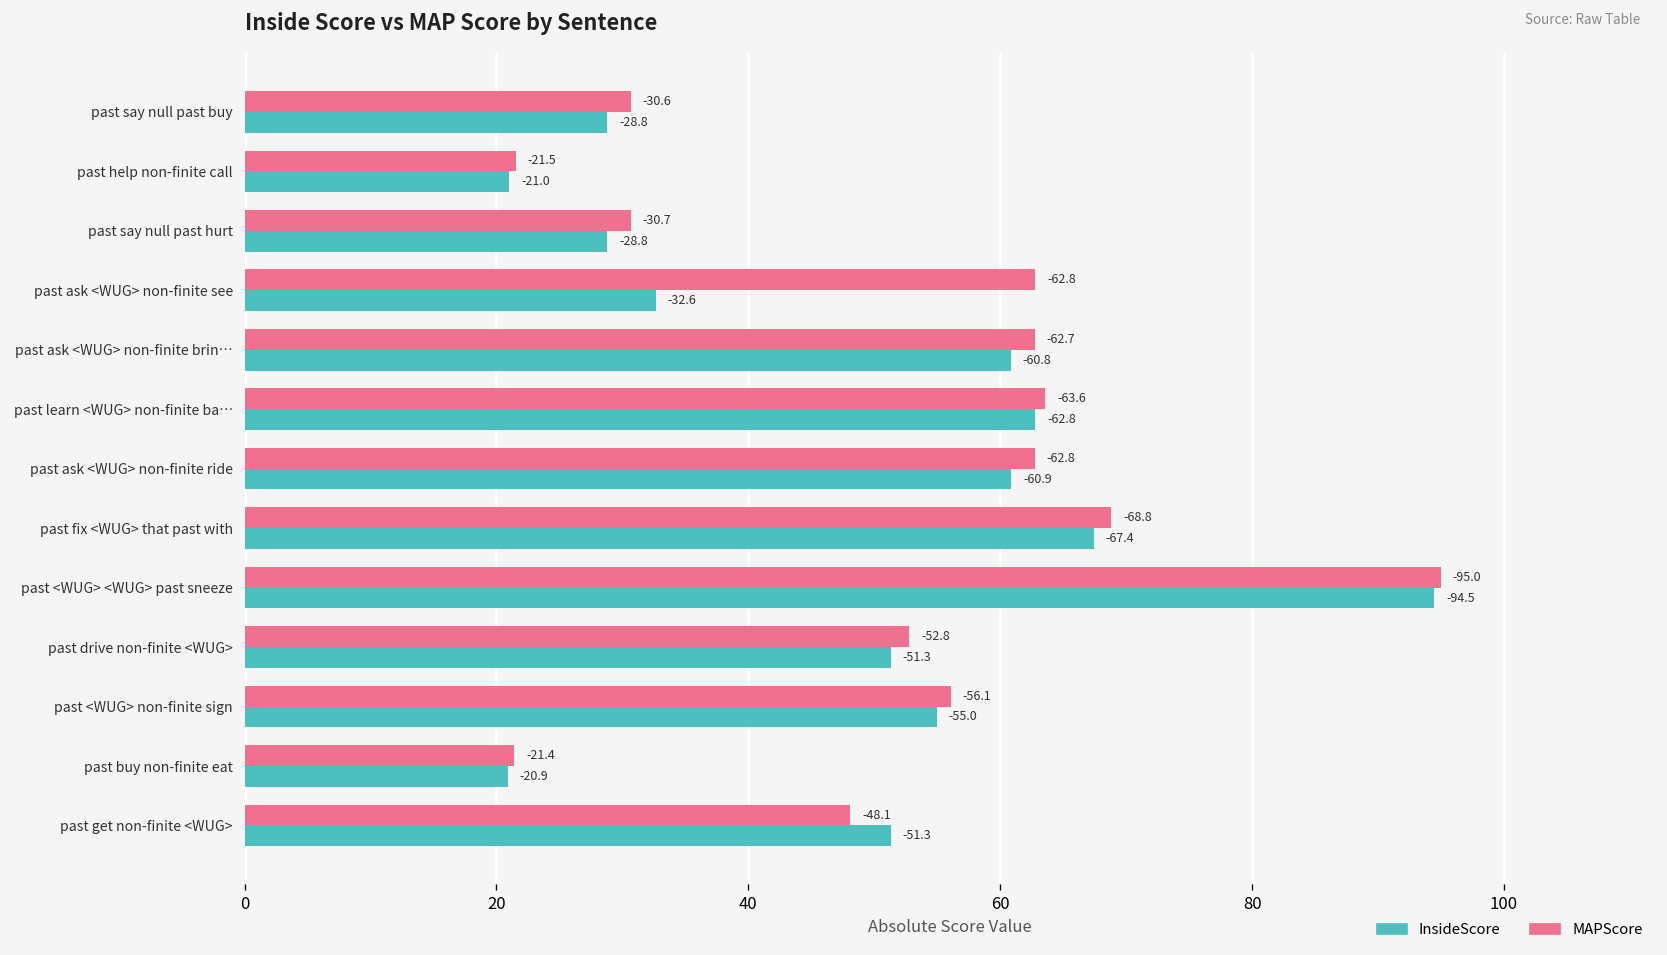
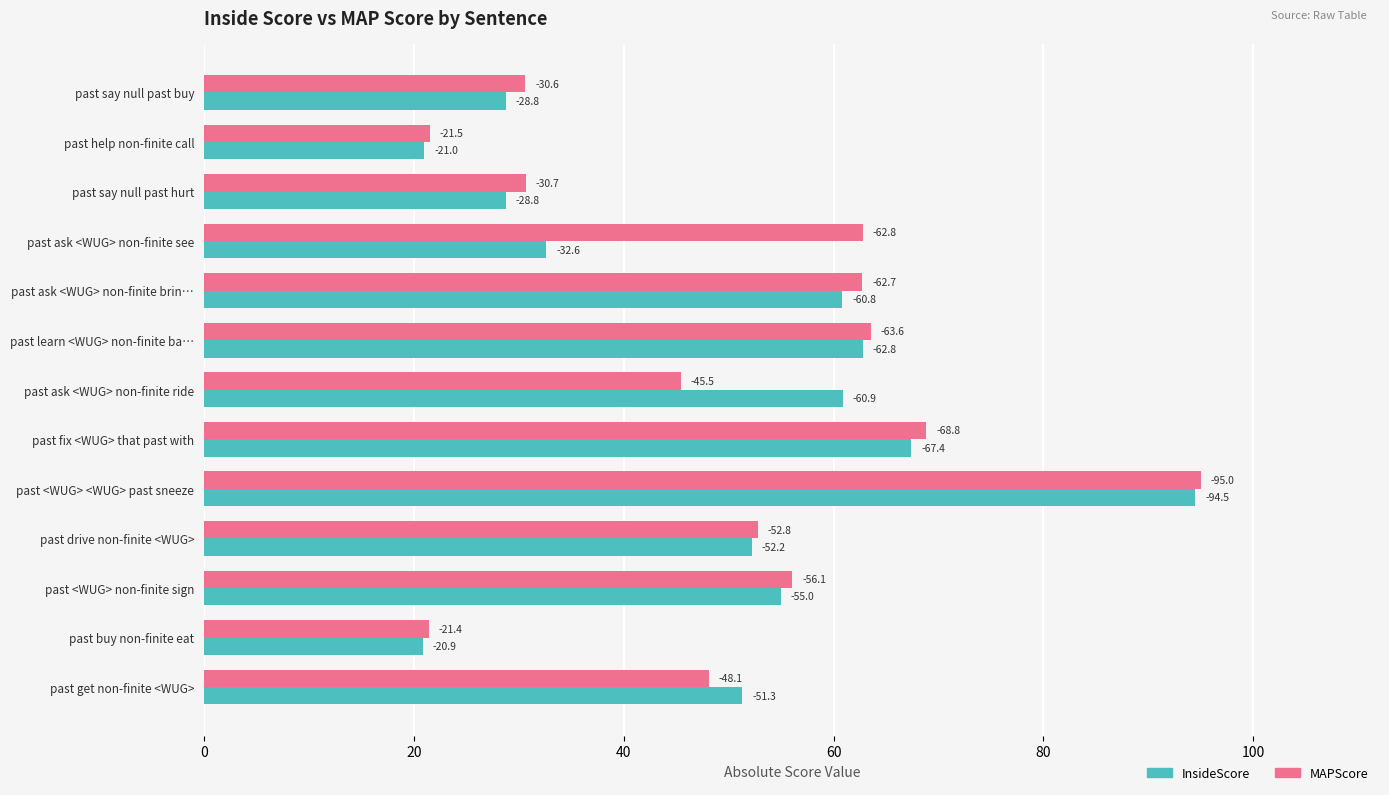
MAPScore, past ask <WUG> non-finite ride: -62.8 -> -45.5
InsideScore, past drive non-finite <WUG>: -51.3 -> -52.2
